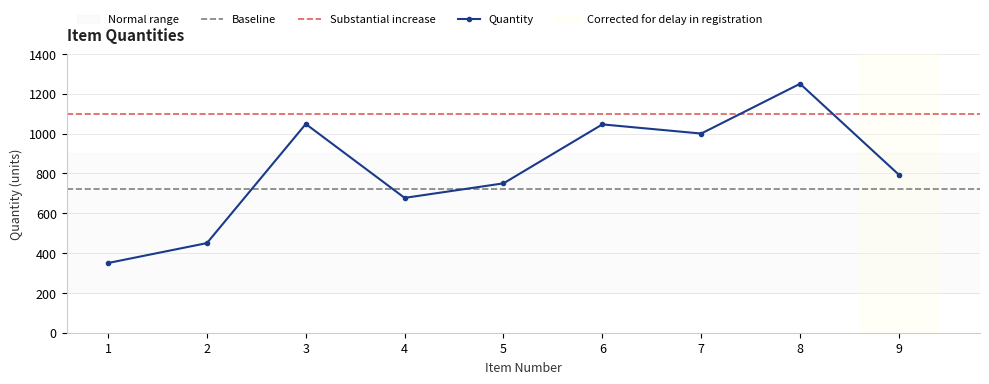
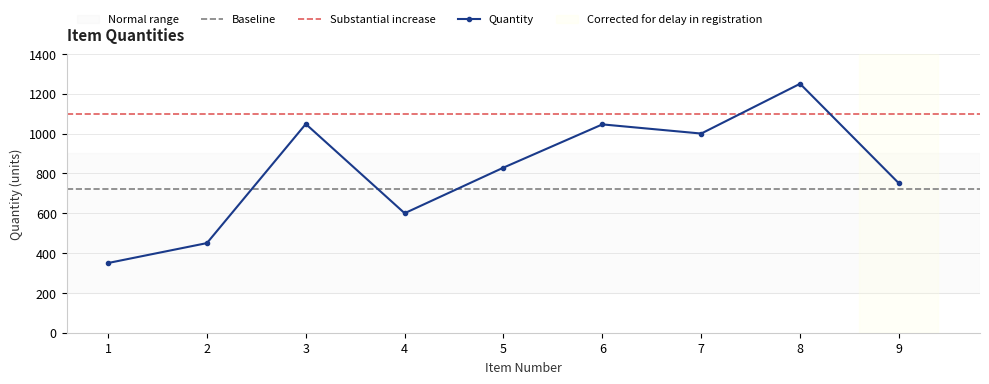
4: 680 -> 600
5: 750 -> 830
9: 790 -> 750
